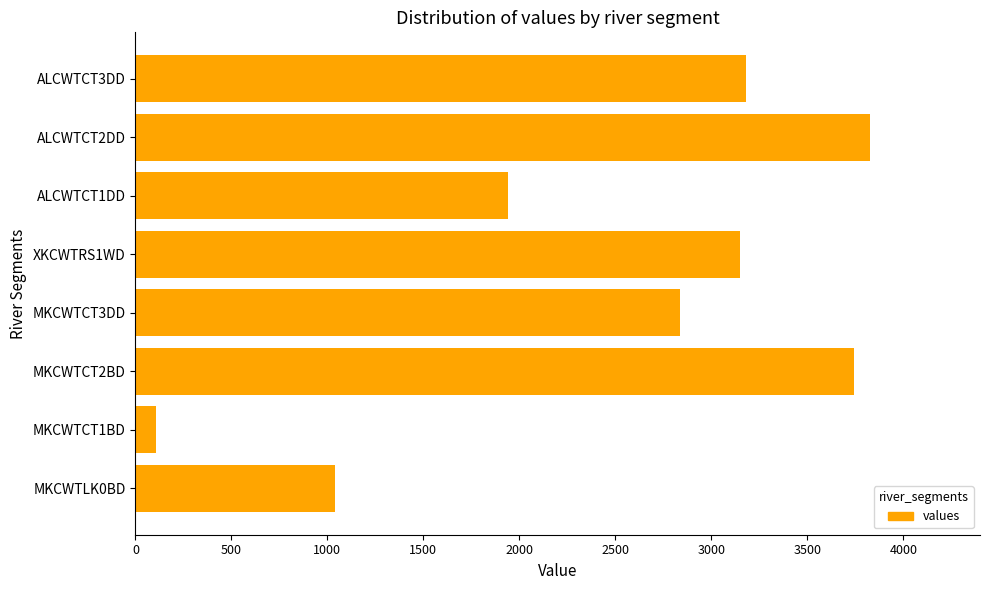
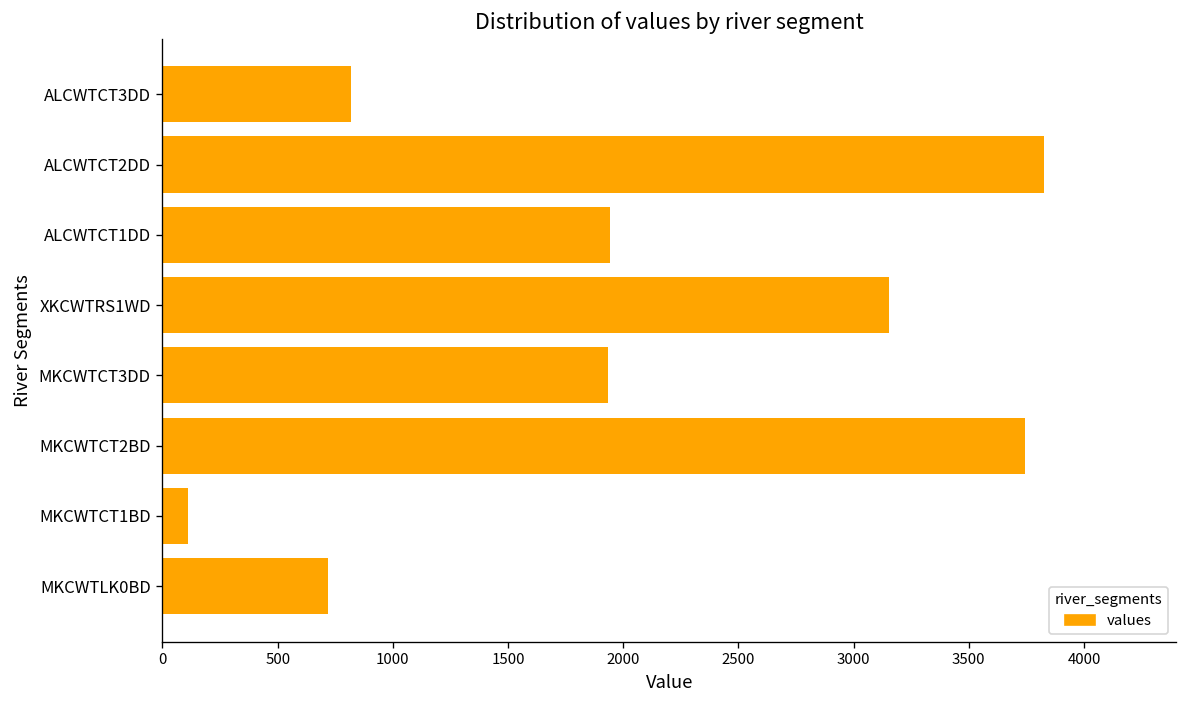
ALCWTCT3DD: 3180 -> 820
MKCWTCT3DD: 2840 -> 1940
MKCWTLK0BD: 1040 -> 720
